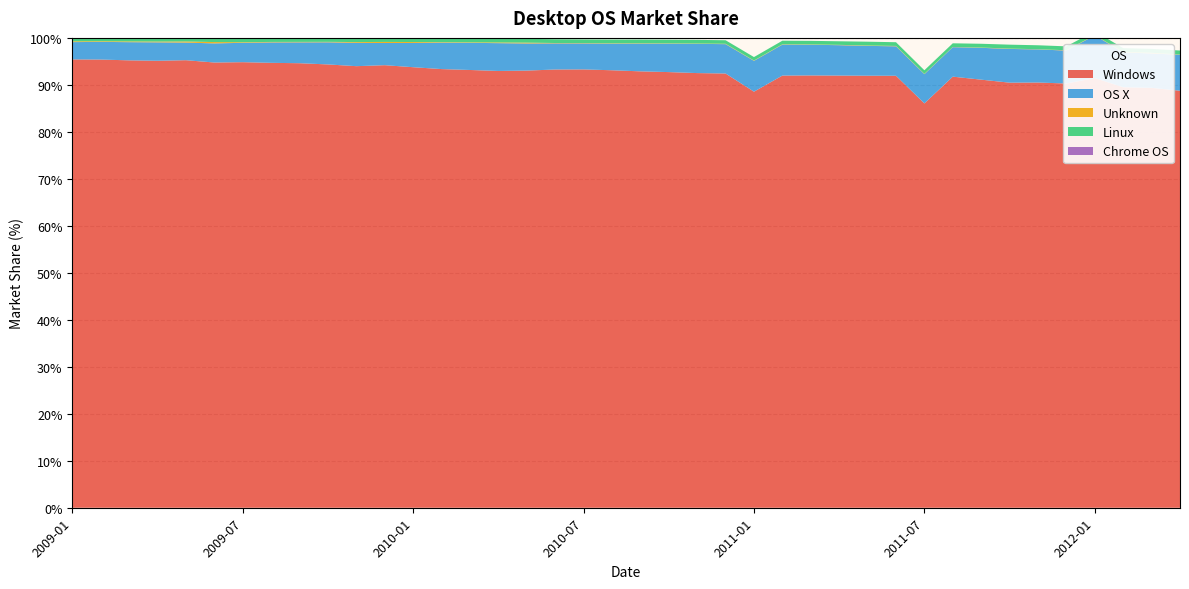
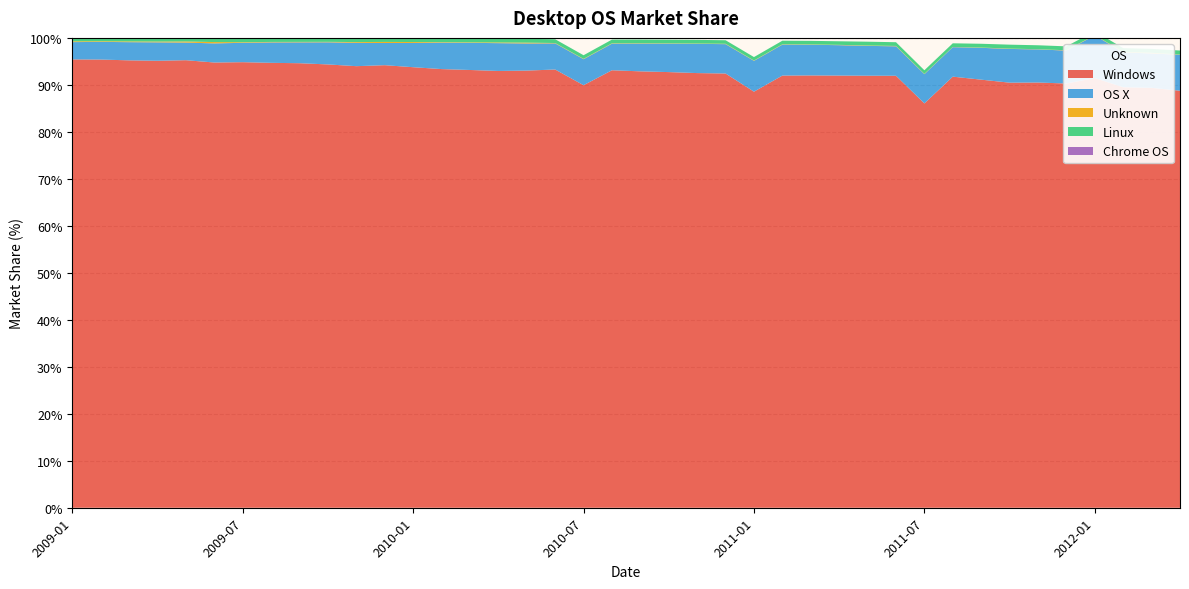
Windows, 2010-07: 93% -> 90%
